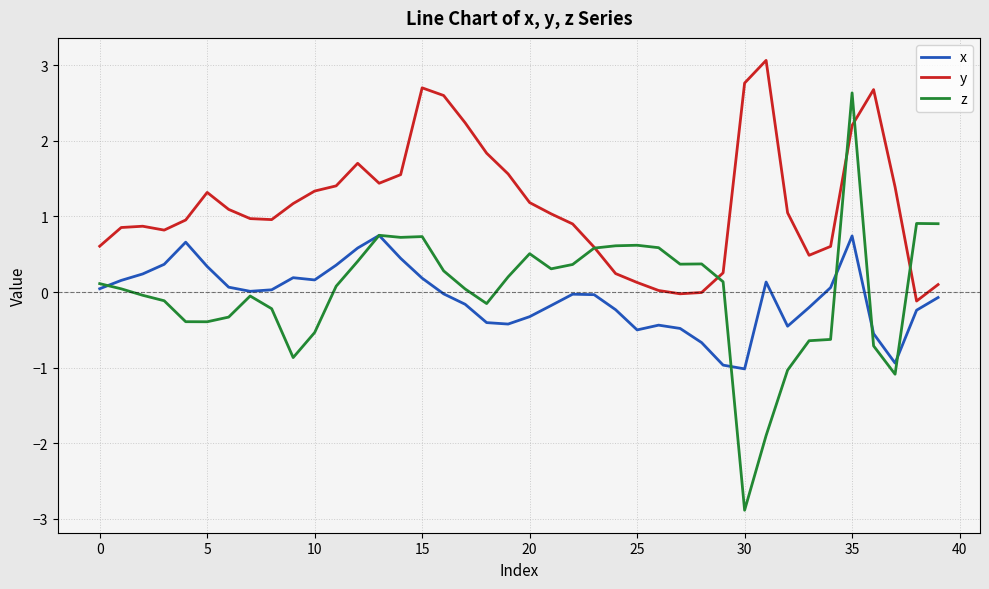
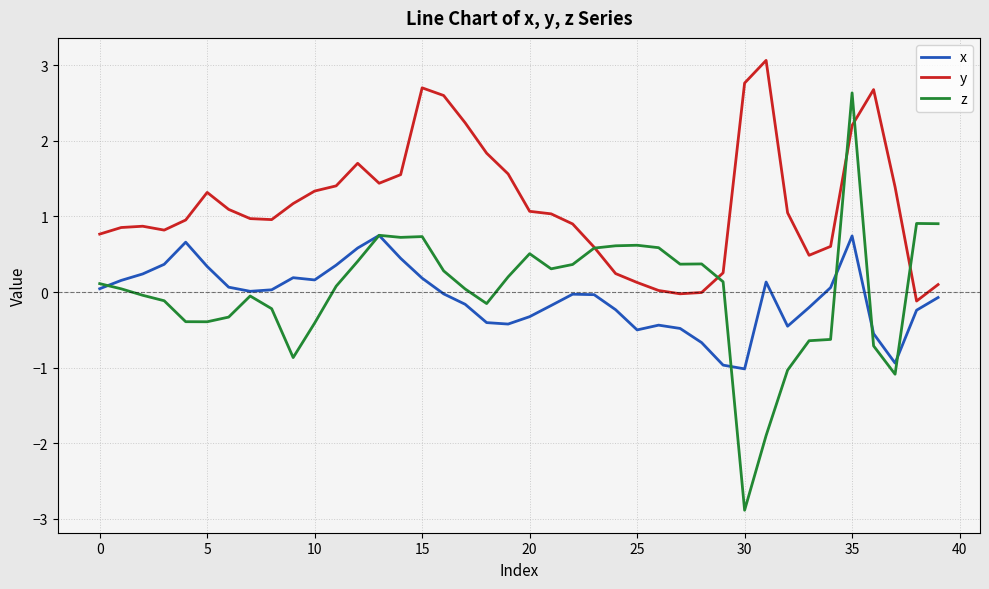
y, 0: 0.6 -> 0.8
z, 10: -0.5 -> -0.4
y, 20: 1.2 -> 1.1
